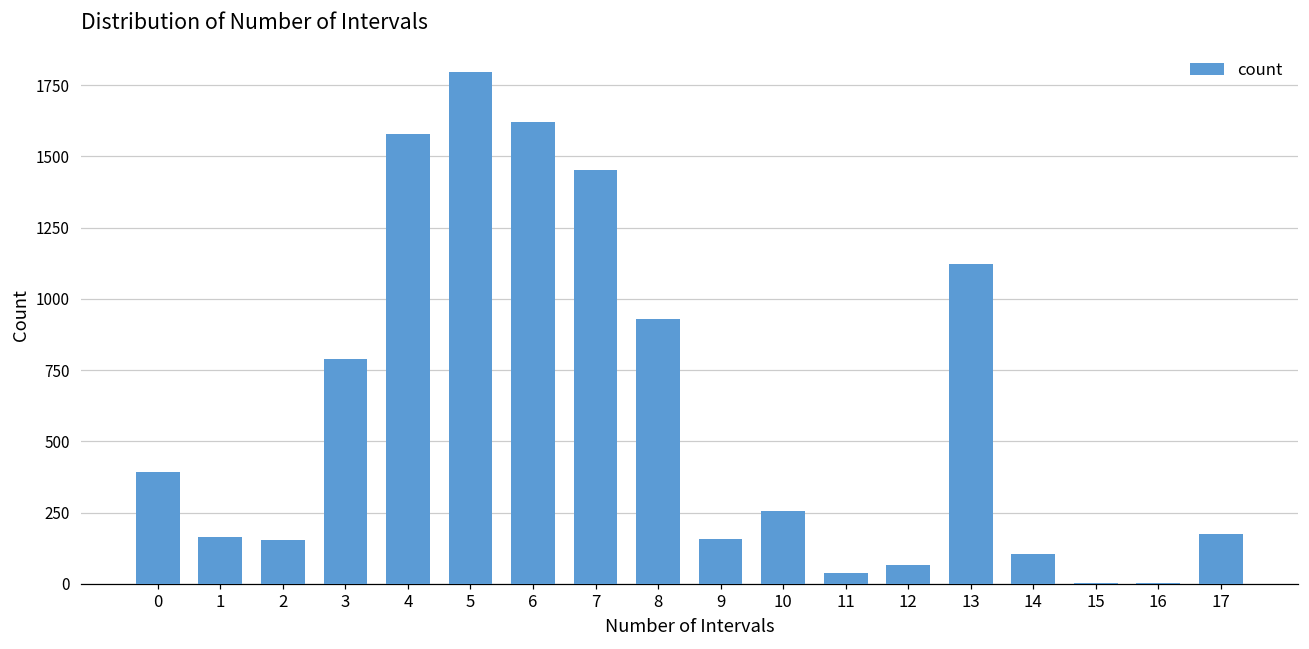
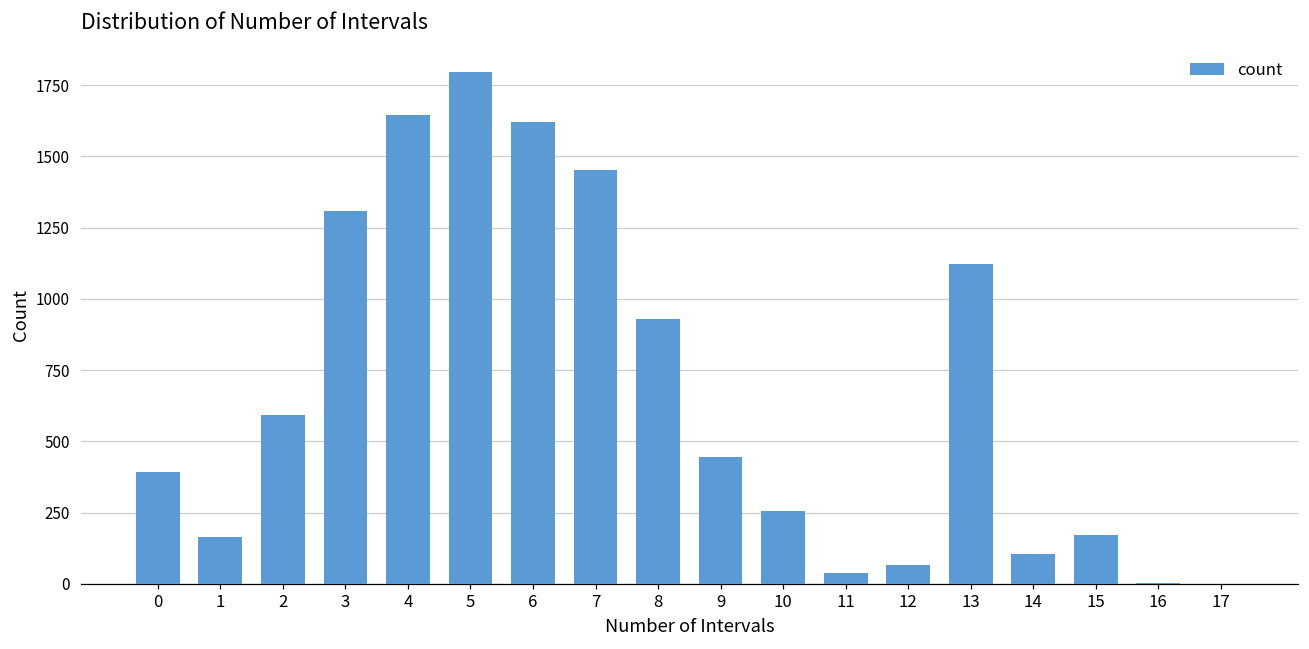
2: 150 -> 590
3: 790 -> 1310
4: 1580 -> 1650
9: 160 -> 450
15: 0 -> 170
17: 180 -> 0
